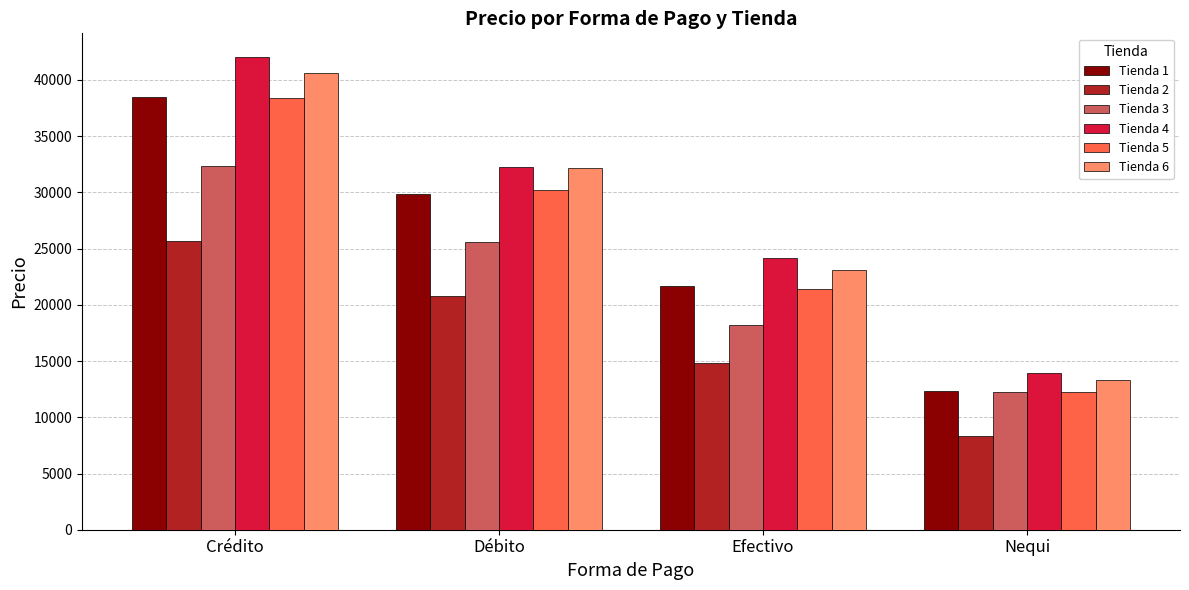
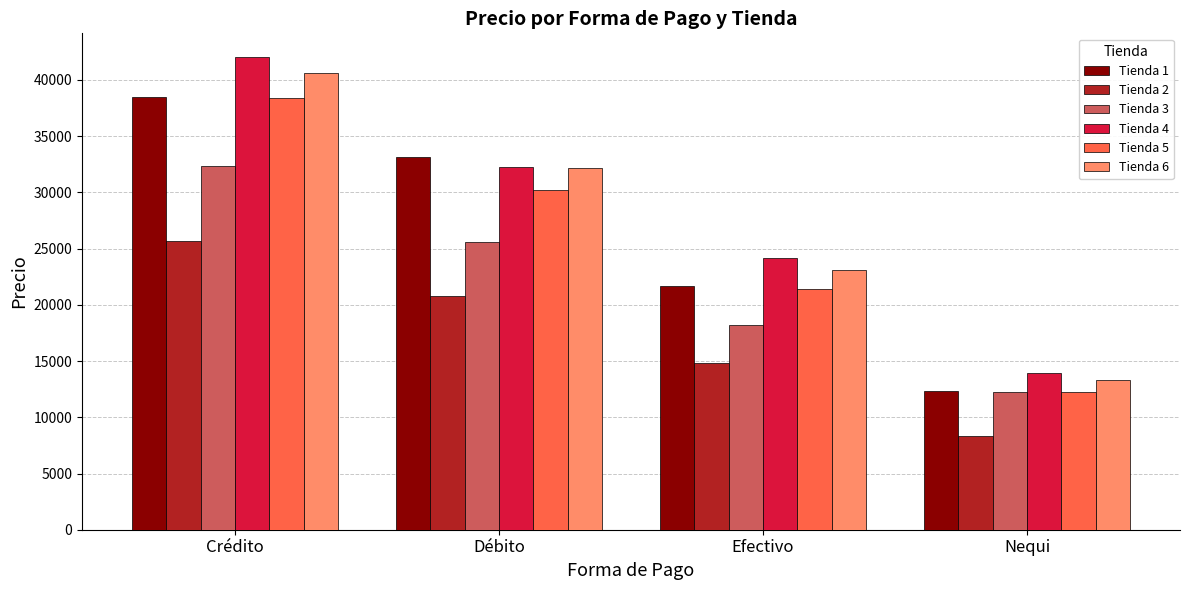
Tienda 1, Débito: 29900 -> 33100
